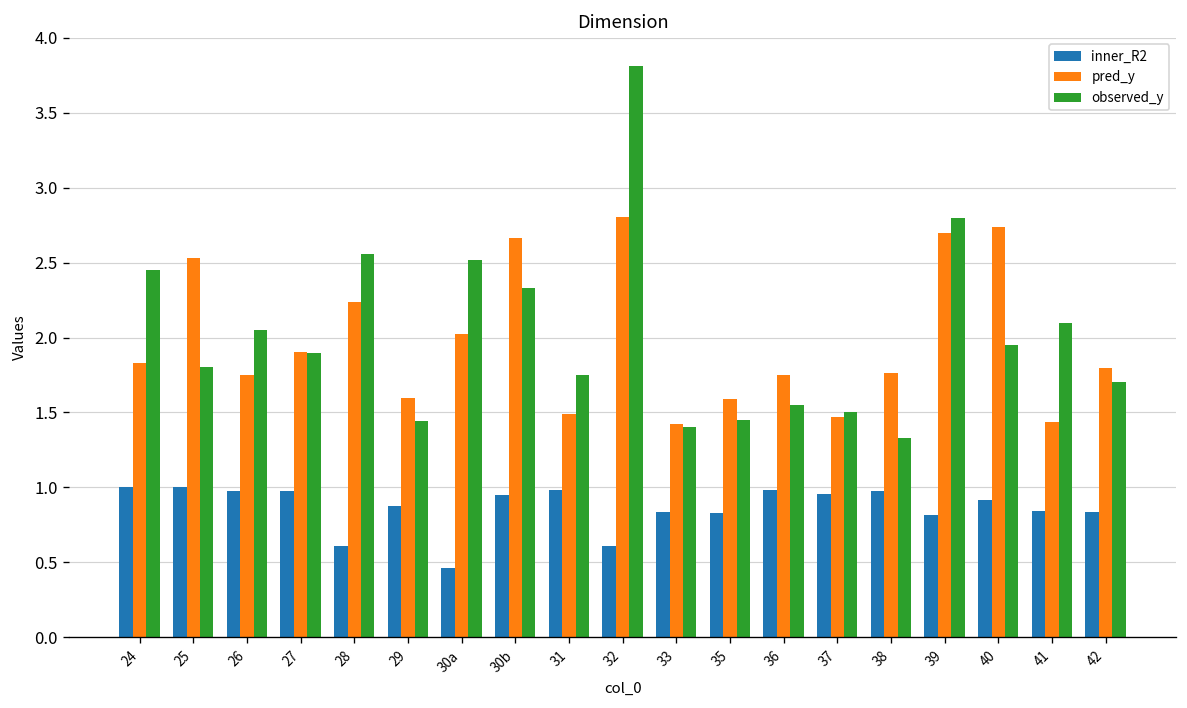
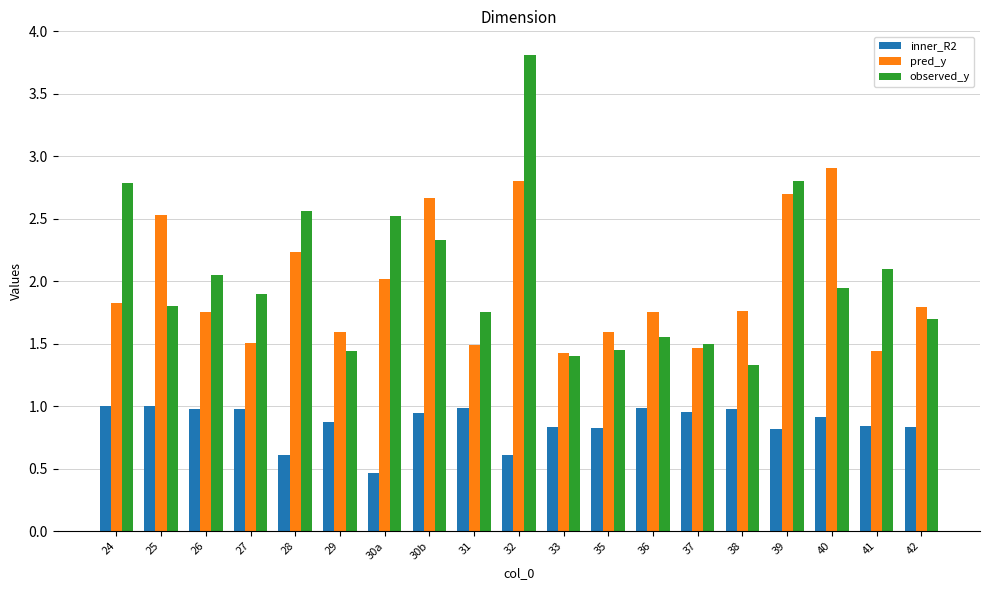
observed_y, 24: 2.45 -> 2.79
pred_y, 27: 1.90 -> 1.51
pred_y, 40: 2.74 -> 2.90
